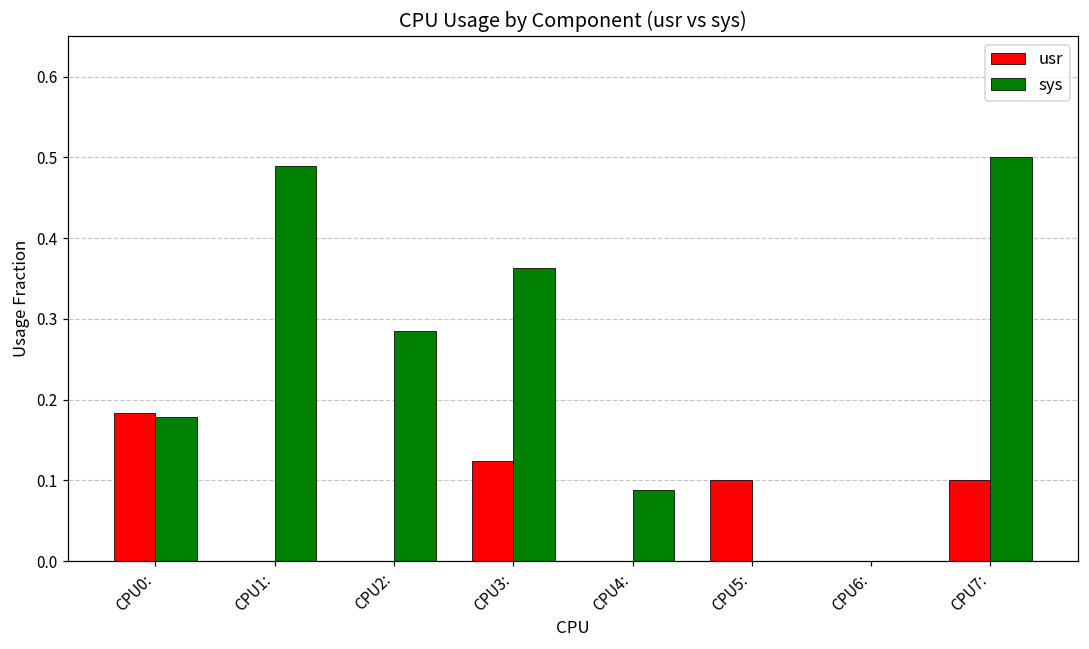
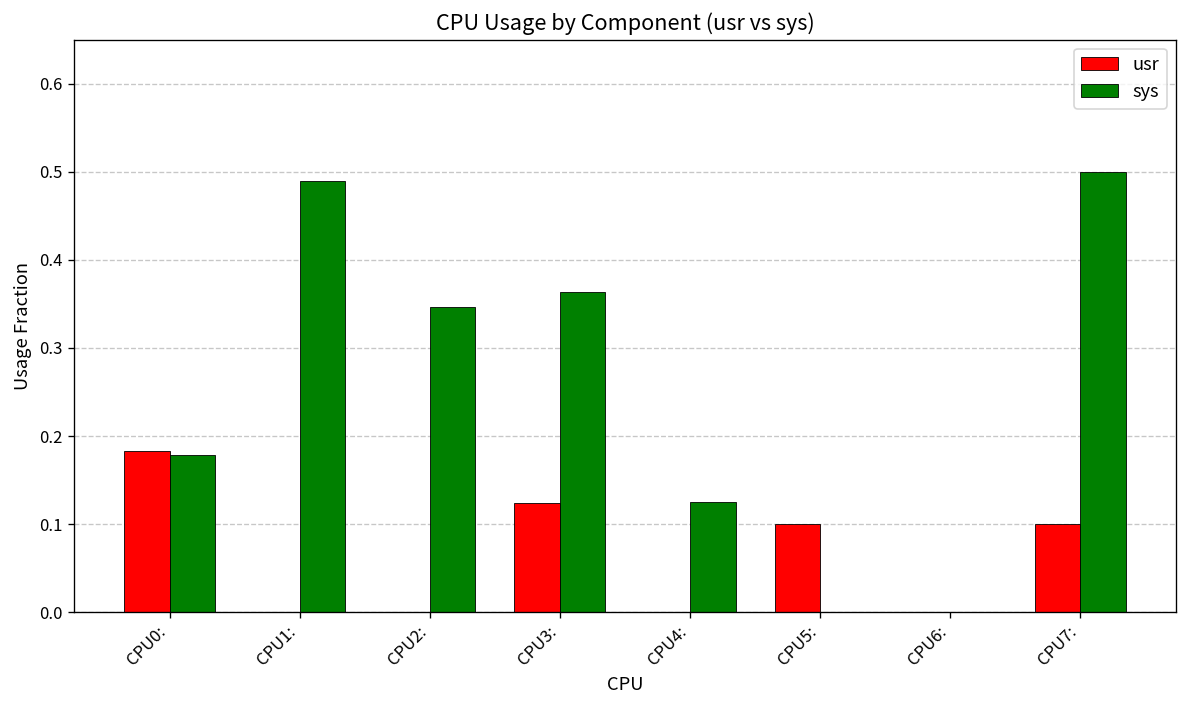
sys, CPU2:: 0.29 -> 0.35
sys, CPU4:: 0.09 -> 0.13
